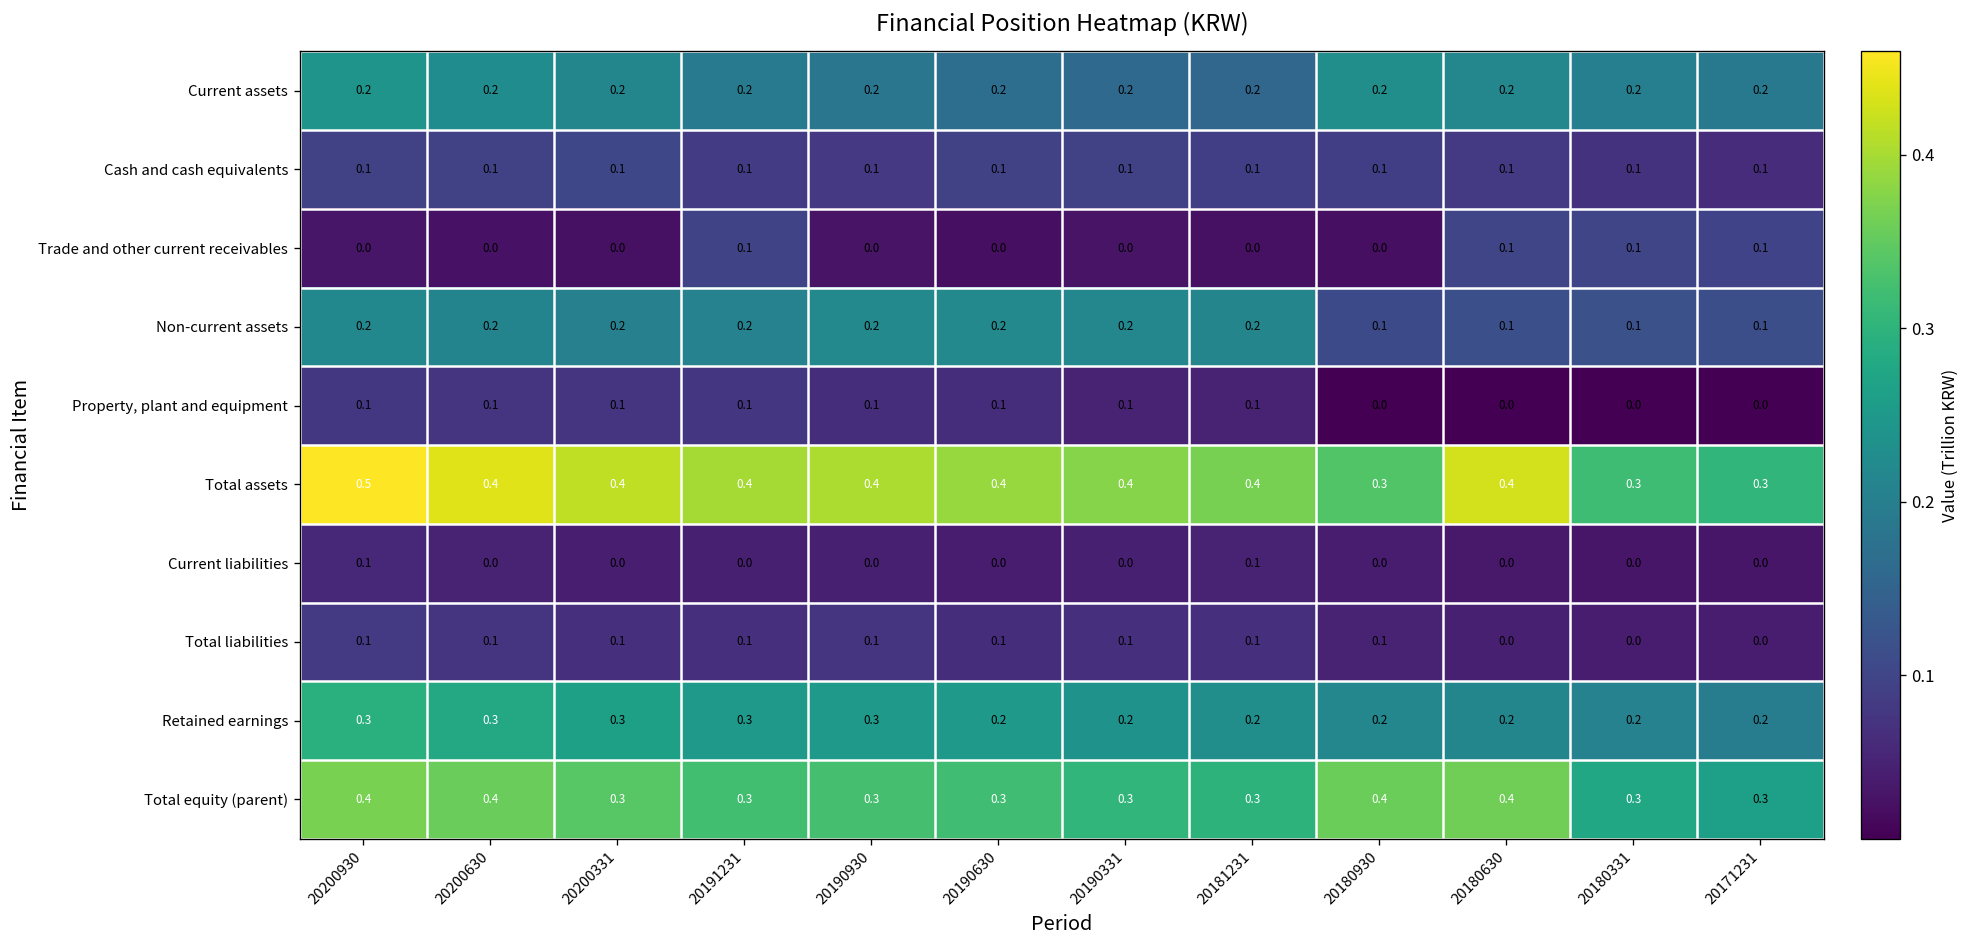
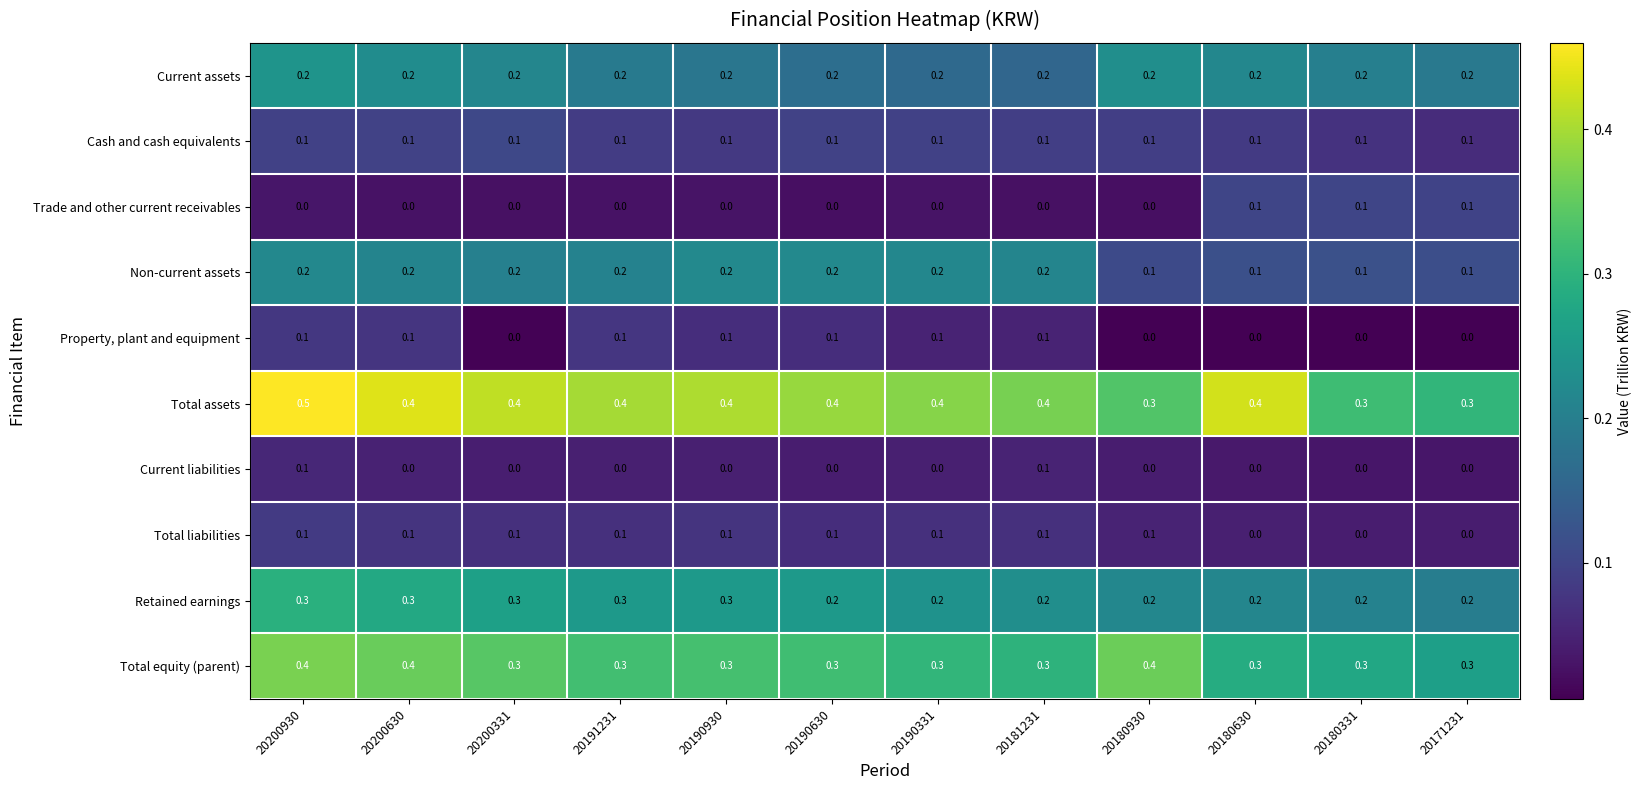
Trade and other current receivables, 20191231: 0.1 -> 0.0
Property, plant and equipment, 20200331: 0.1 -> 0.0
Total equity (parent), 20180630: 0.4 -> 0.3
